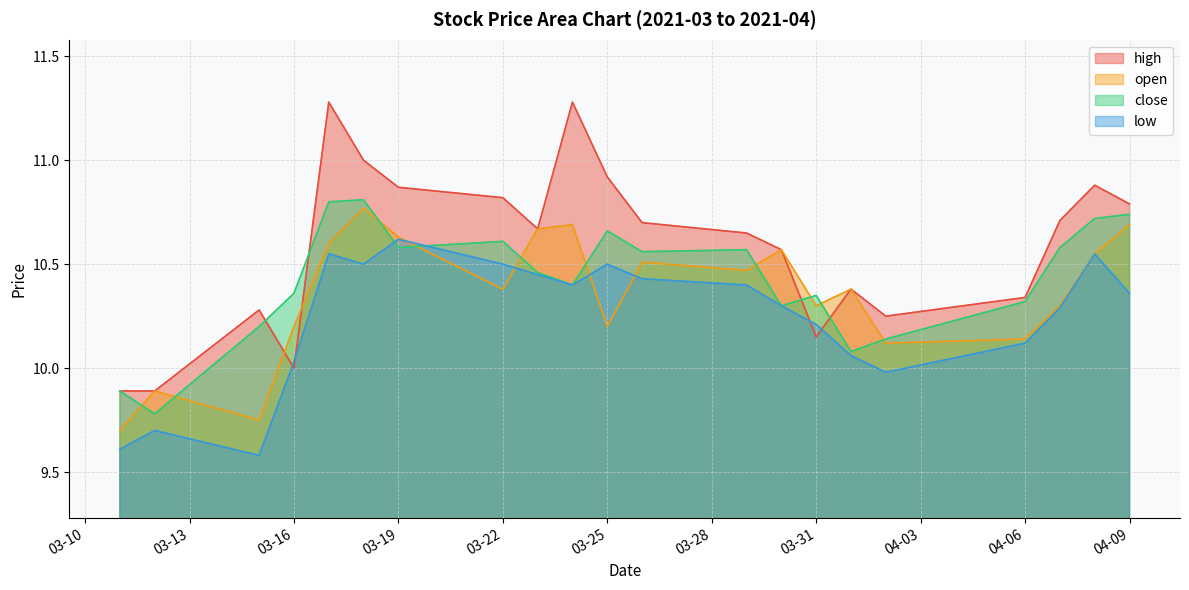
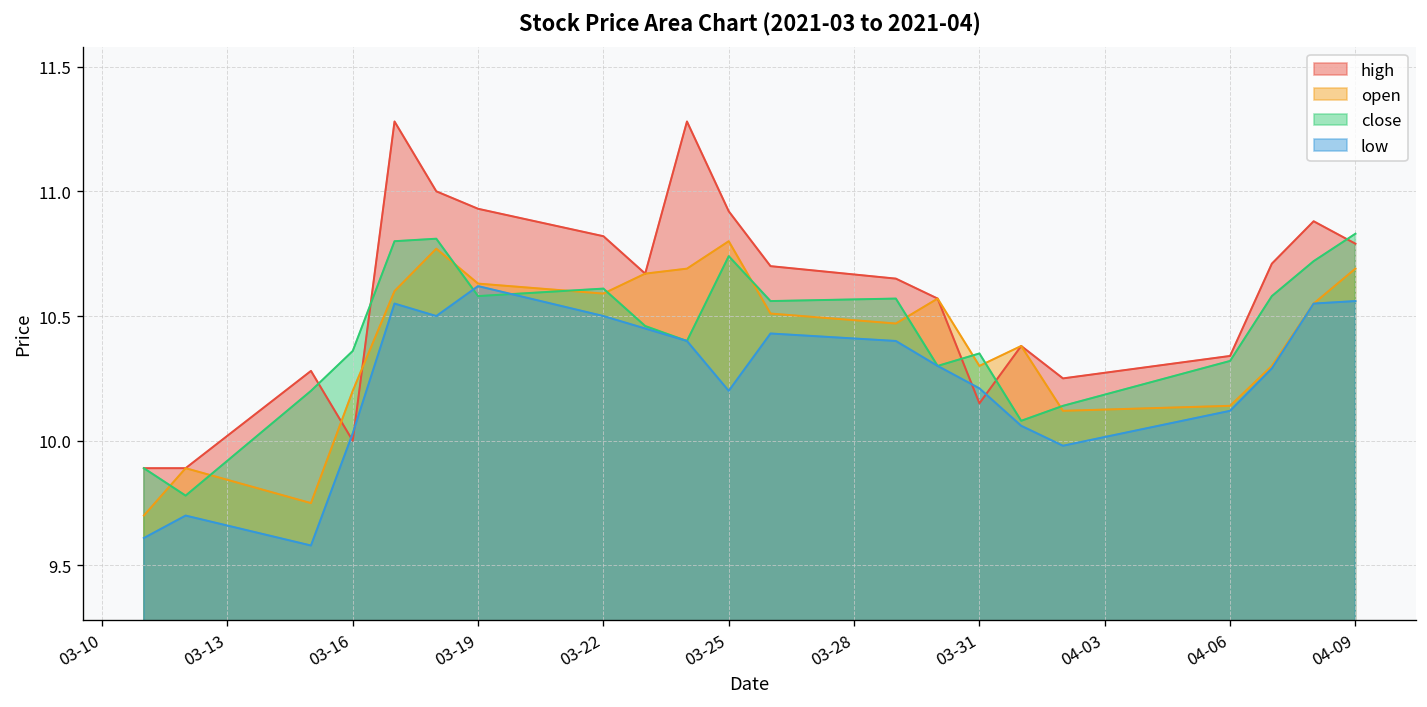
high, 03-19: 10.87 -> 10.93
open, 03-22: 10.38 -> 10.59
open, 03-25: 10.2 -> 10.8
close, 03-25: 10.66 -> 10.74
low, 03-25: 10.5 -> 10.2
close, 04-09: 10.74 -> 10.83
low, 04-09: 10.36 -> 10.56
